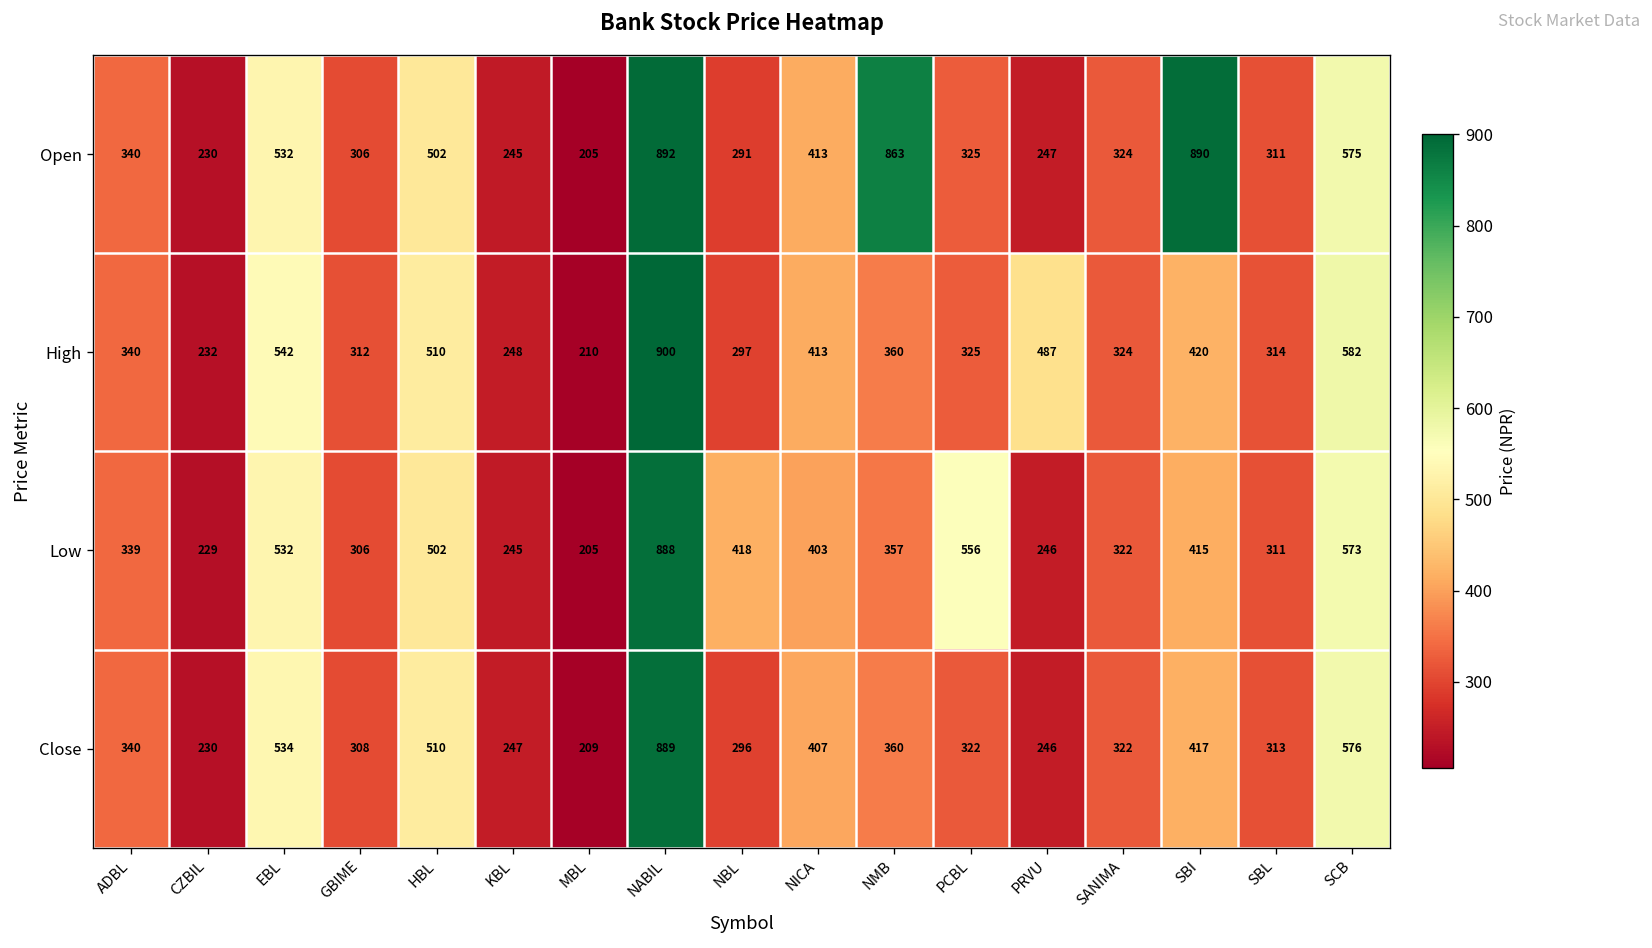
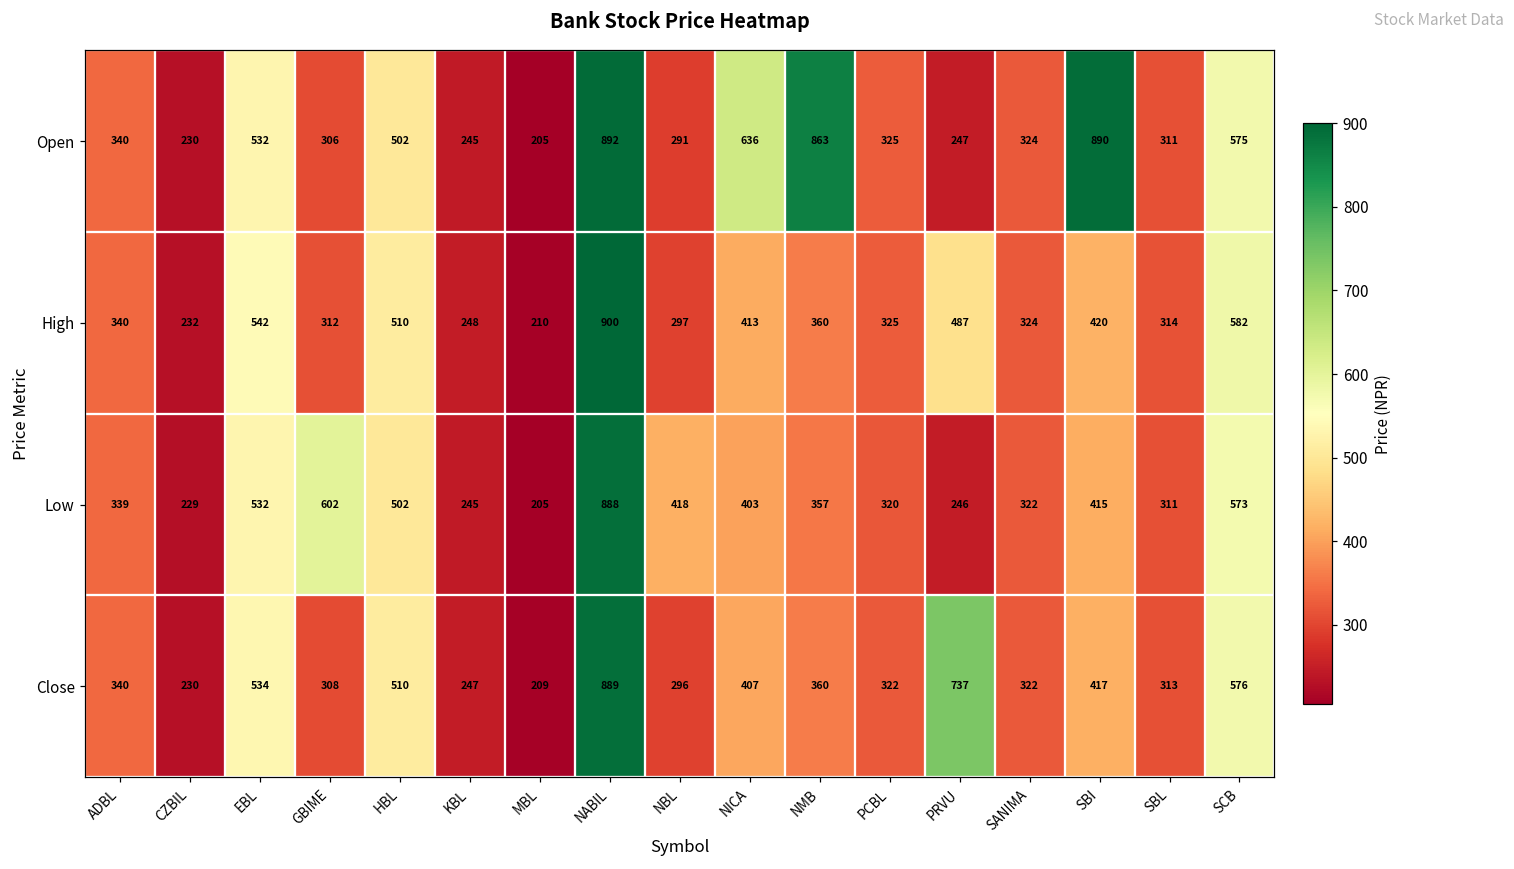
Open, NICA: 413 -> 636
Low, GBIME: 306 -> 602
Low, PCBL: 556 -> 320
Close, PRVU: 246 -> 737
